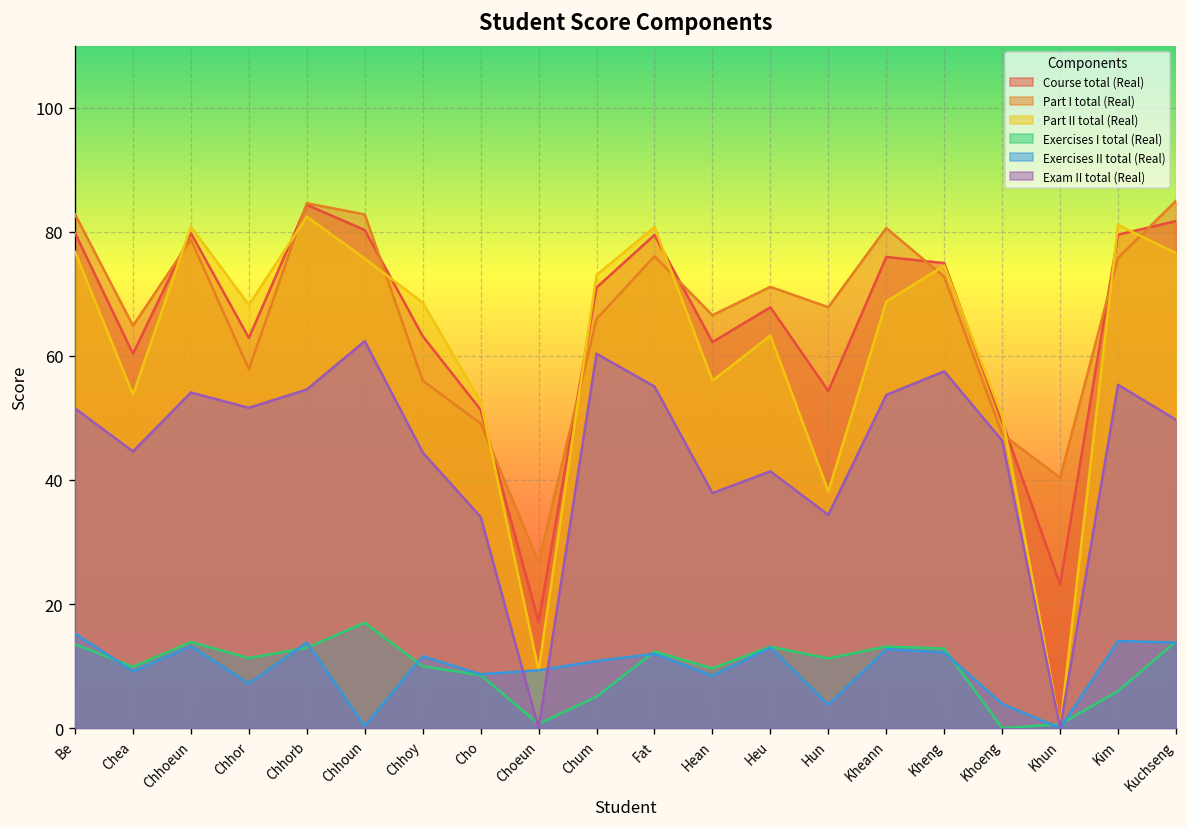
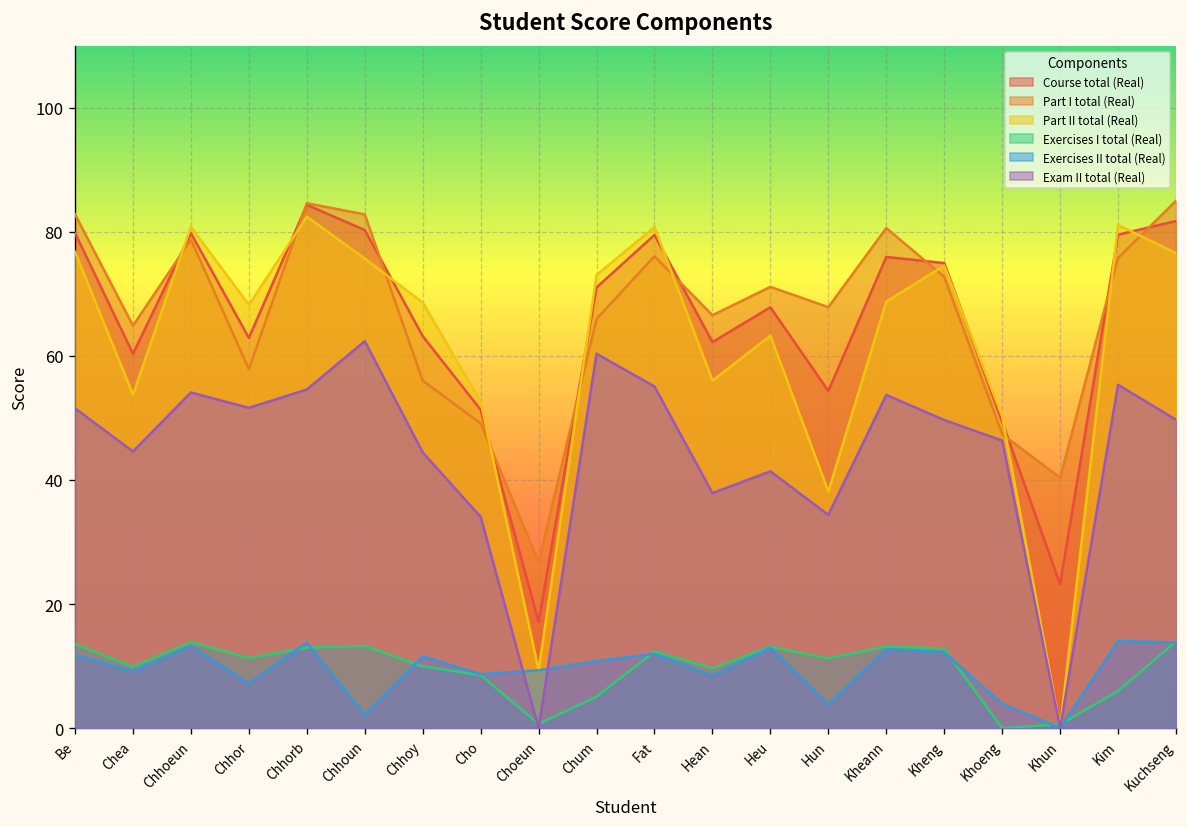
Exercises II total (Real), Be: 15 -> 12
Exercises I total (Real), Chhoun: 17 -> 13
Exercises II total (Real), Chhoun: 0 -> 2
Exam II total (Real), Kheng: 58 -> 50
